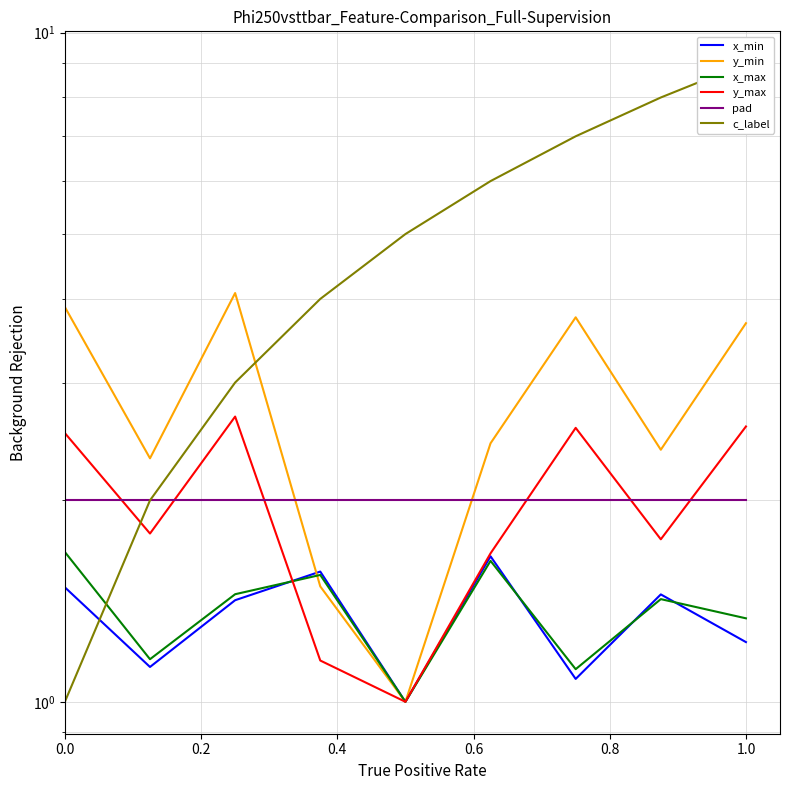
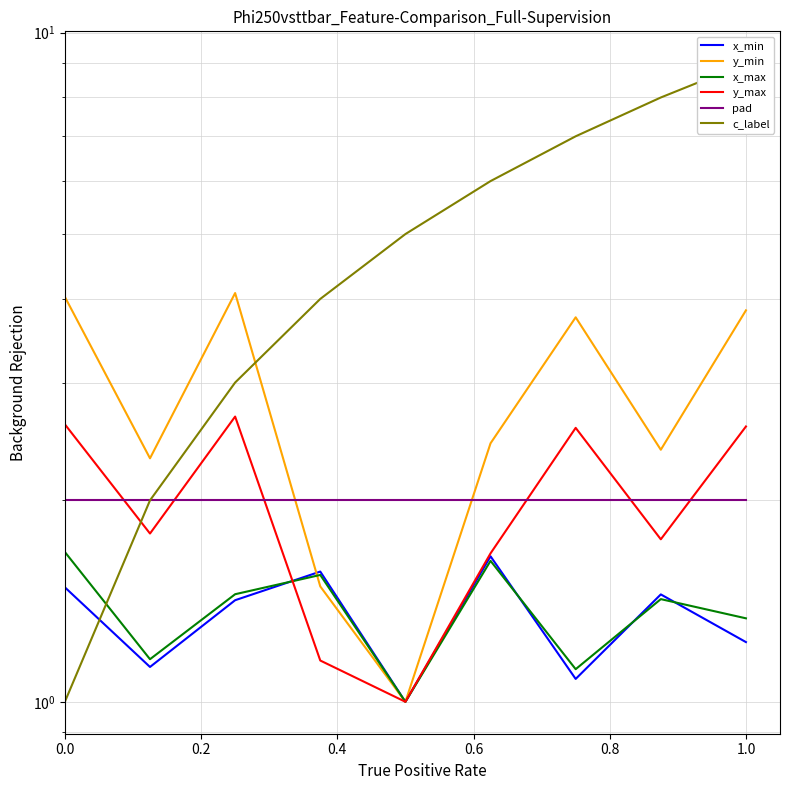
y_min, 0.0: 3.9 -> 4.0
y_max, 0.0: 2.52 -> 2.60
y_min, 1.0: 3.7 -> 3.8
